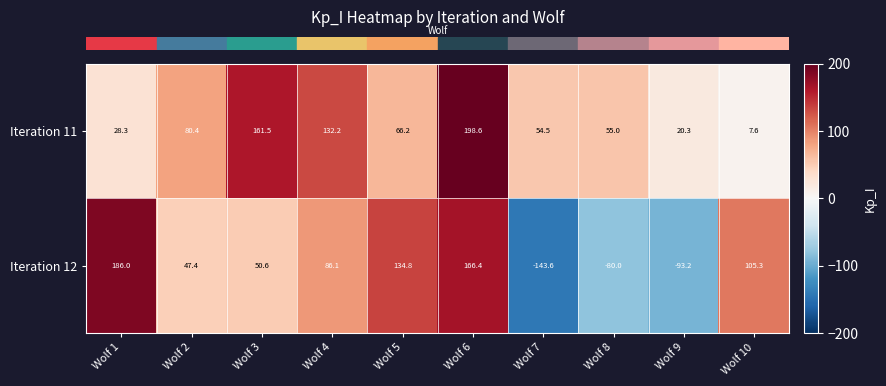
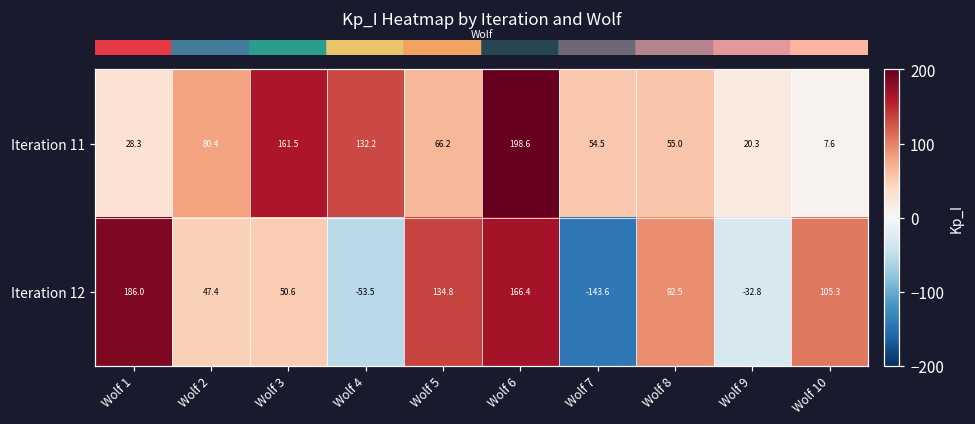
Iteration 12, Wolf 4: 86.1 -> -53.5
Iteration 12, Wolf 8: -80.0 -> 92.5
Iteration 12, Wolf 9: -93.2 -> -32.8
